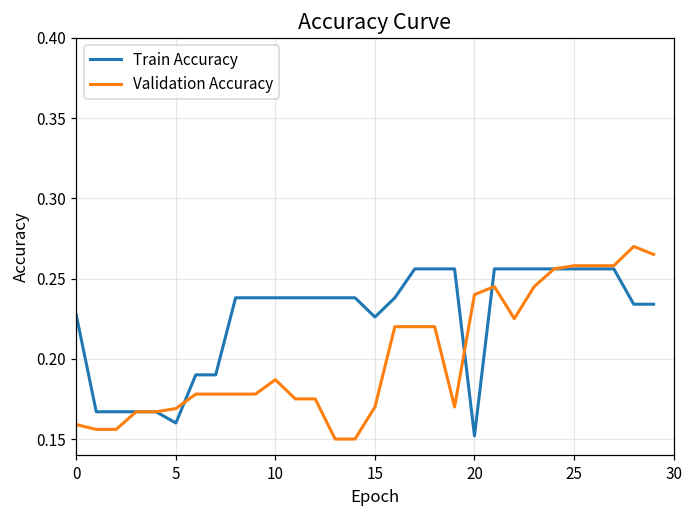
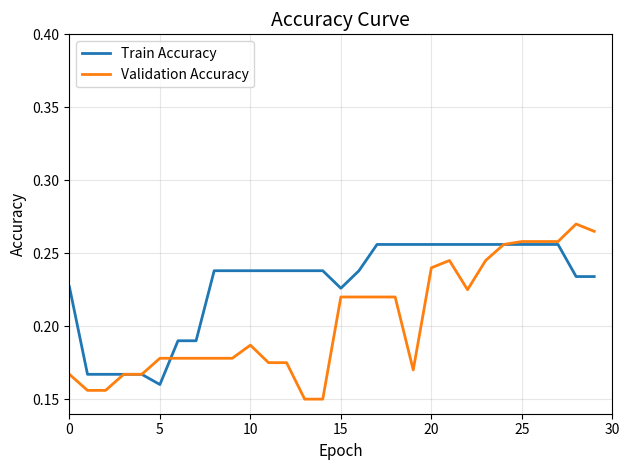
Validation Accuracy, 0: 0.159 -> 0.167
Validation Accuracy, 5: 0.169 -> 0.178
Validation Accuracy, 15: 0.17 -> 0.22
Train Accuracy, 20: 0.152 -> 0.256
